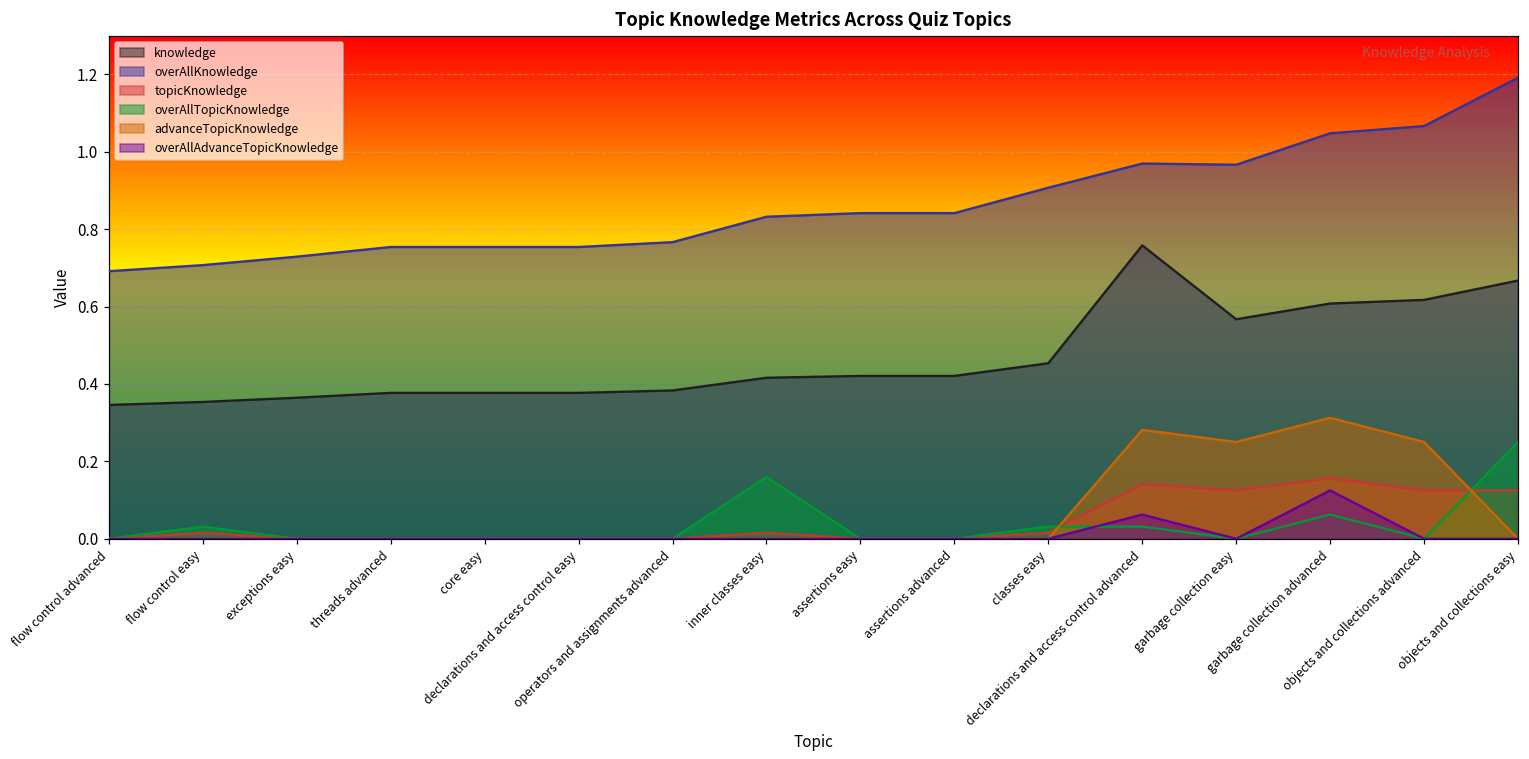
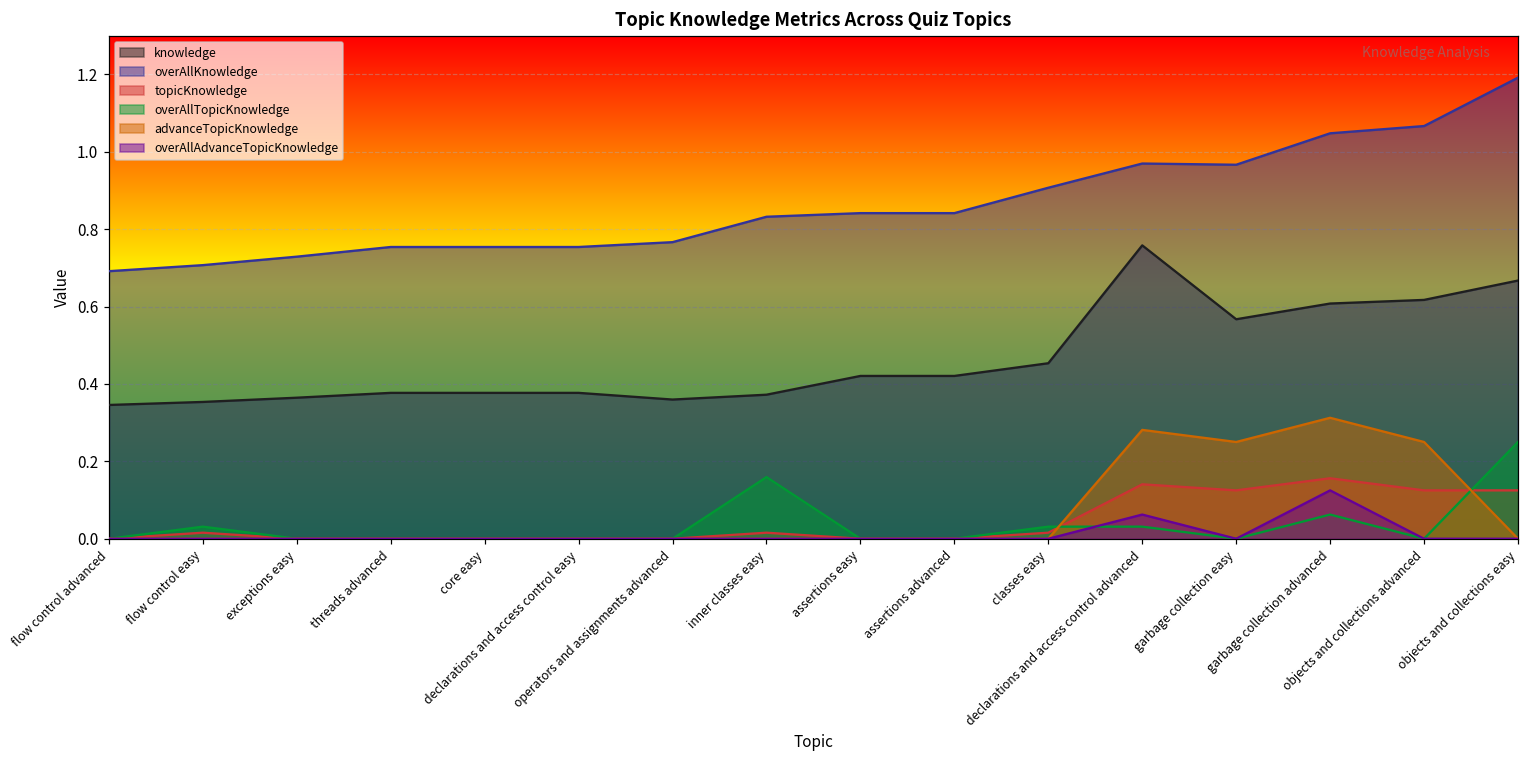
knowledge, operators and assignments advanced: 0.38 -> 0.36
knowledge, inner classes easy: 0.42 -> 0.37
